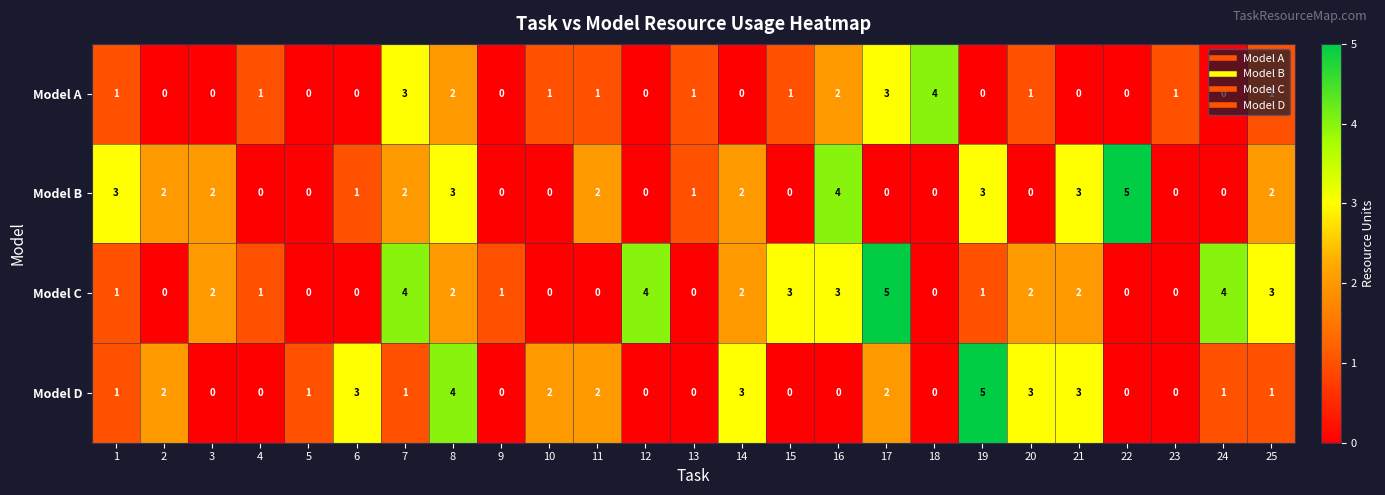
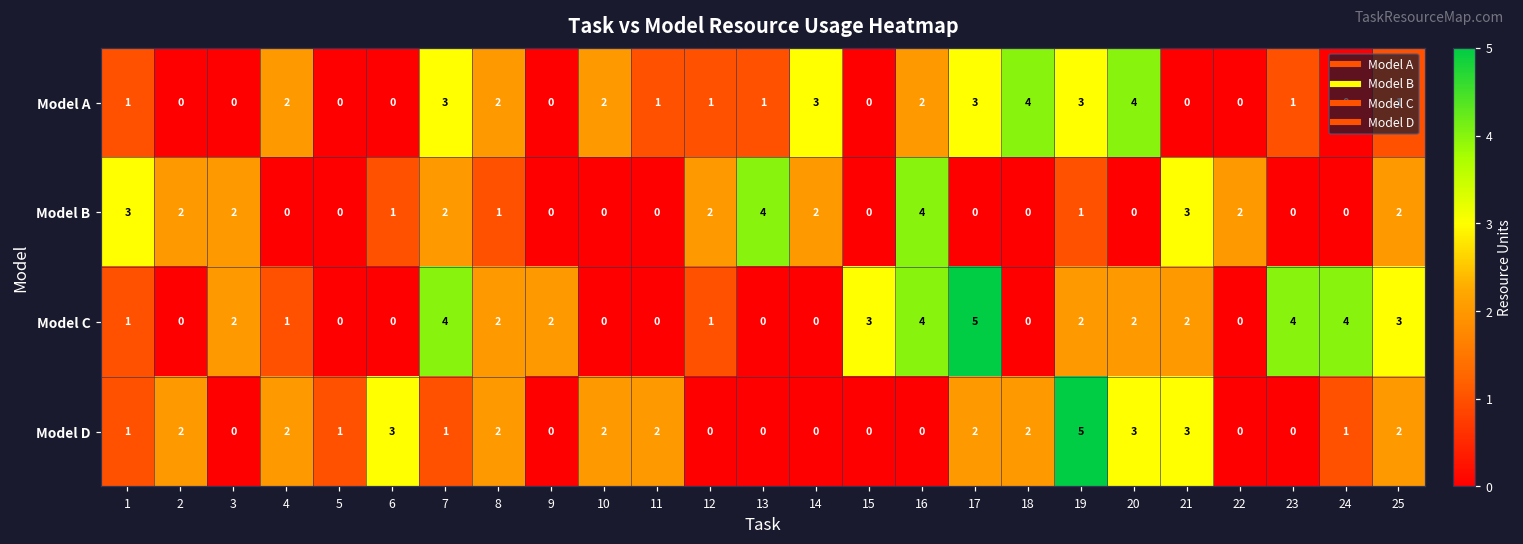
Model A, 4: 1 -> 2
Model A, 10: 1 -> 2
Model A, 12: 0 -> 1
Model A, 14: 0 -> 3
Model A, 15: 1 -> 0
Model A, 19: 0 -> 3
Model A, 20: 1 -> 4
Model B, 8: 3 -> 1
Model B, 11: 2 -> 0
Model B, 12: 0 -> 2
Model B, 13: 1 -> 4
Model B, 19: 3 -> 1
Model B, 22: 5 -> 2
Model C, 9: 1 -> 2
Model C, 12: 4 -> 1
Model C, 14: 2 -> 0
Model C, 16: 3 -> 4
Model C, 19: 1 -> 2
Model C, 23: 0 -> 4
Model D, 4: 0 -> 2
Model D, 8: 4 -> 2
Model D, 14: 3 -> 0
Model D, 18: 0 -> 2
Model D, 25: 1 -> 2
